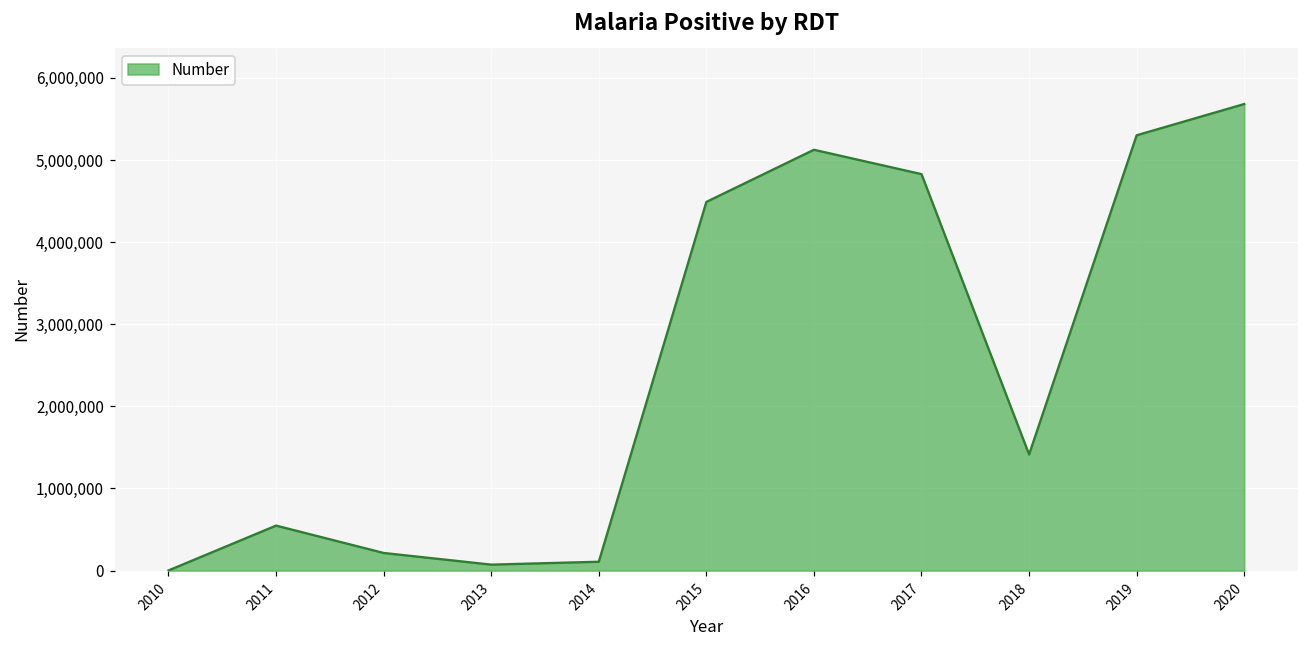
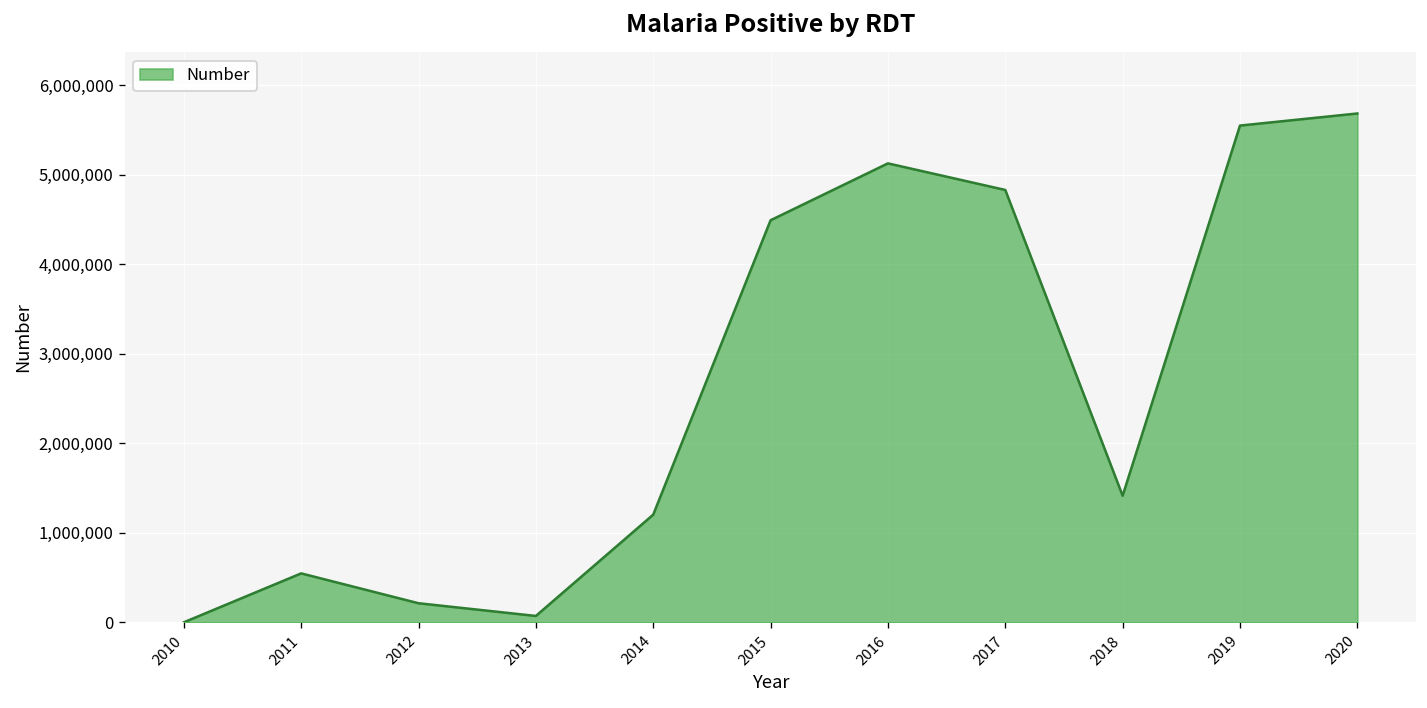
2014: 100,000 -> 1,200,000
2019: 5,300,000 -> 5,500,000
